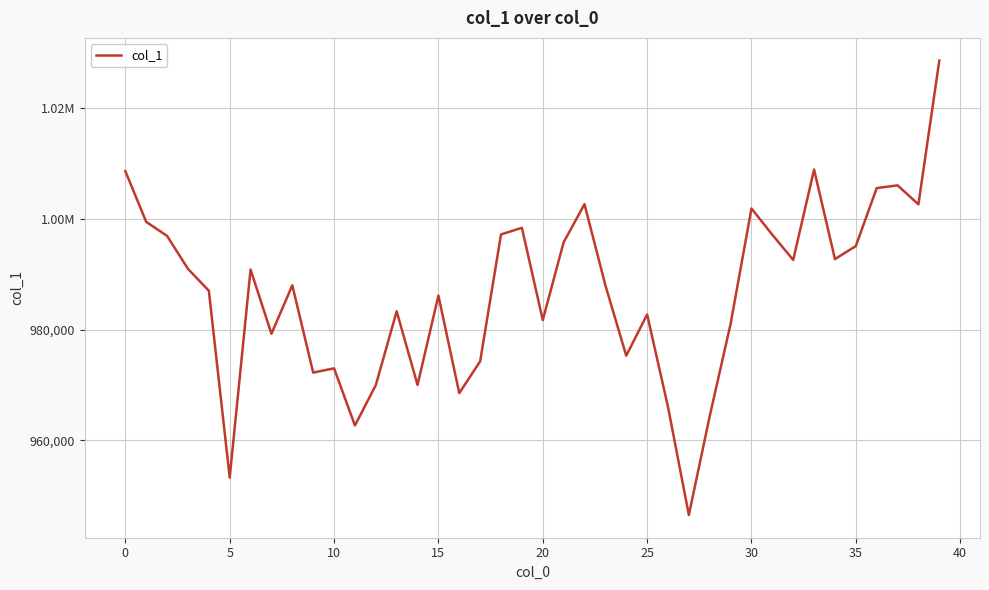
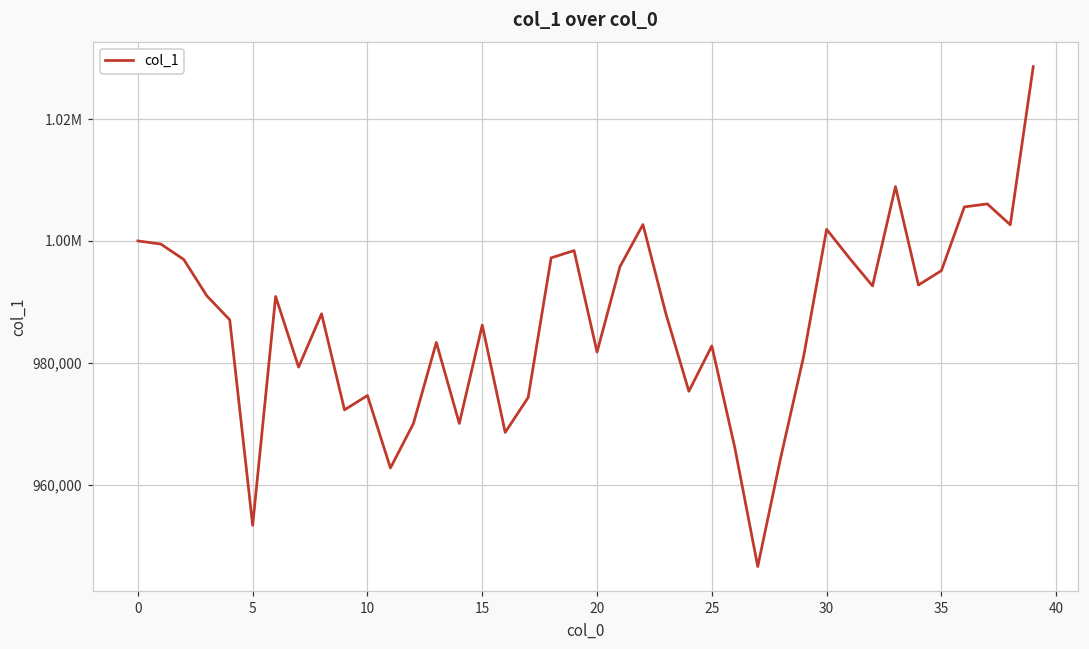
0: 1,009,000 -> 1,000,000
10: 973,000 -> 975,000
